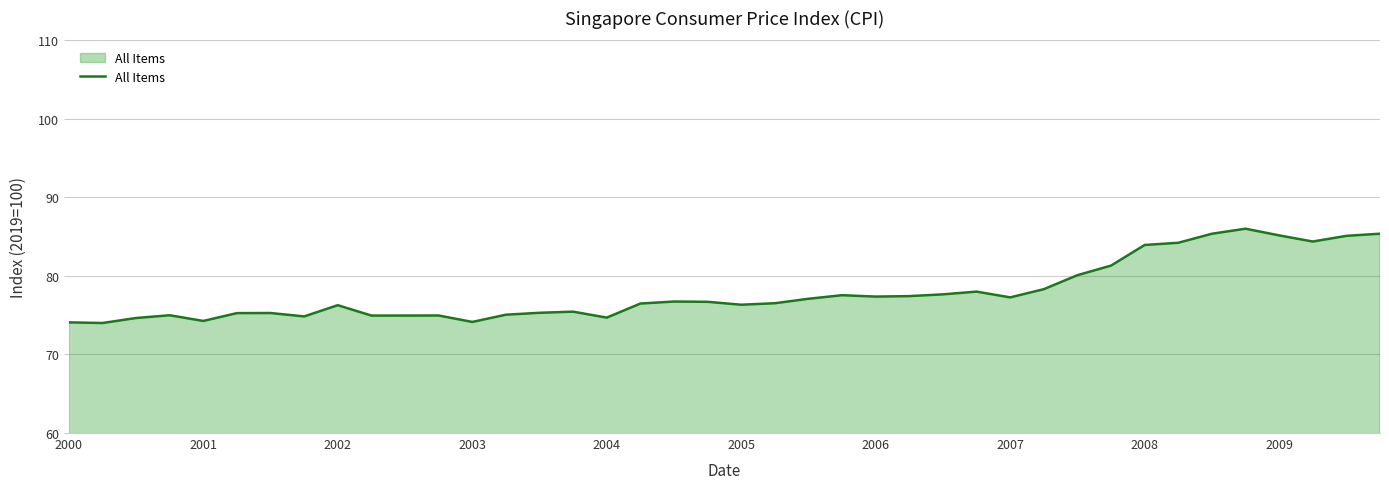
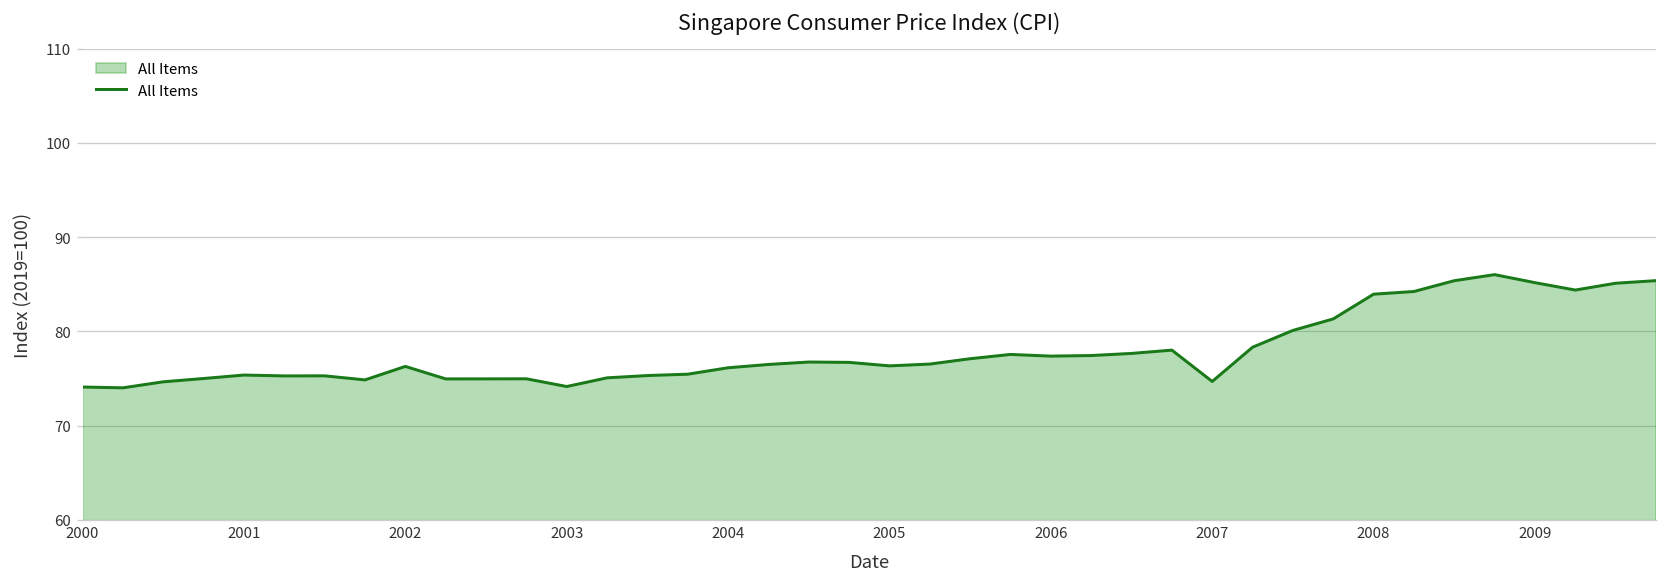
2001: 74 -> 75
2004: 75 -> 76
2007: 77 -> 75
